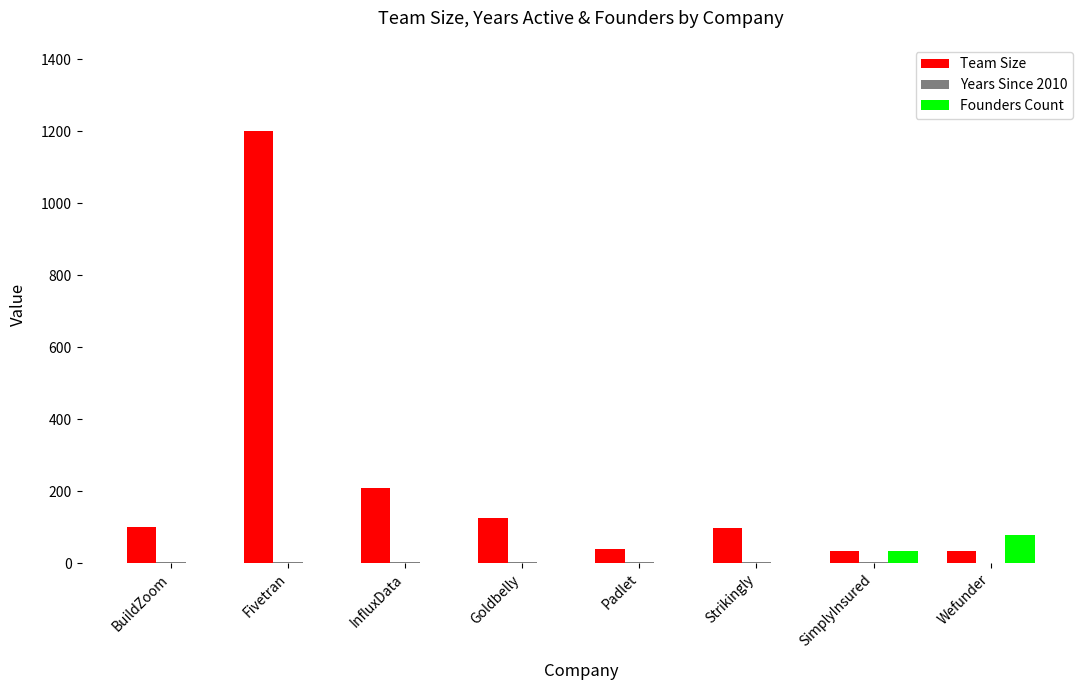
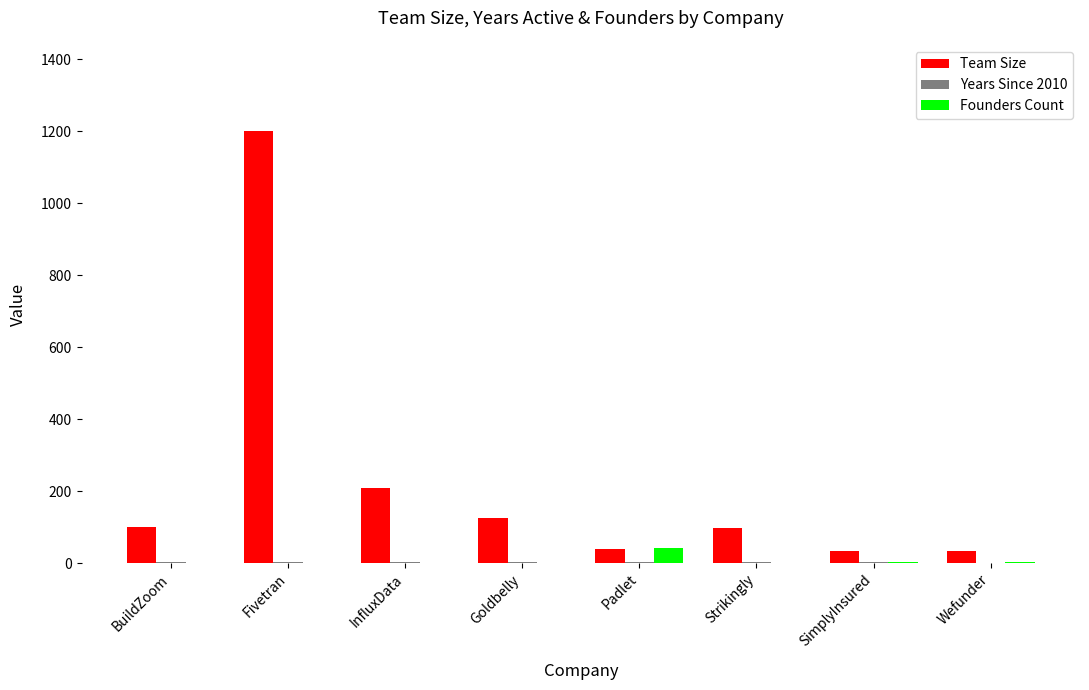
Founders Count, Padlet: 0 -> 40
Founders Count, SimplyInsured: 40 -> 0
Founders Count, Wefunder: 80 -> 0
